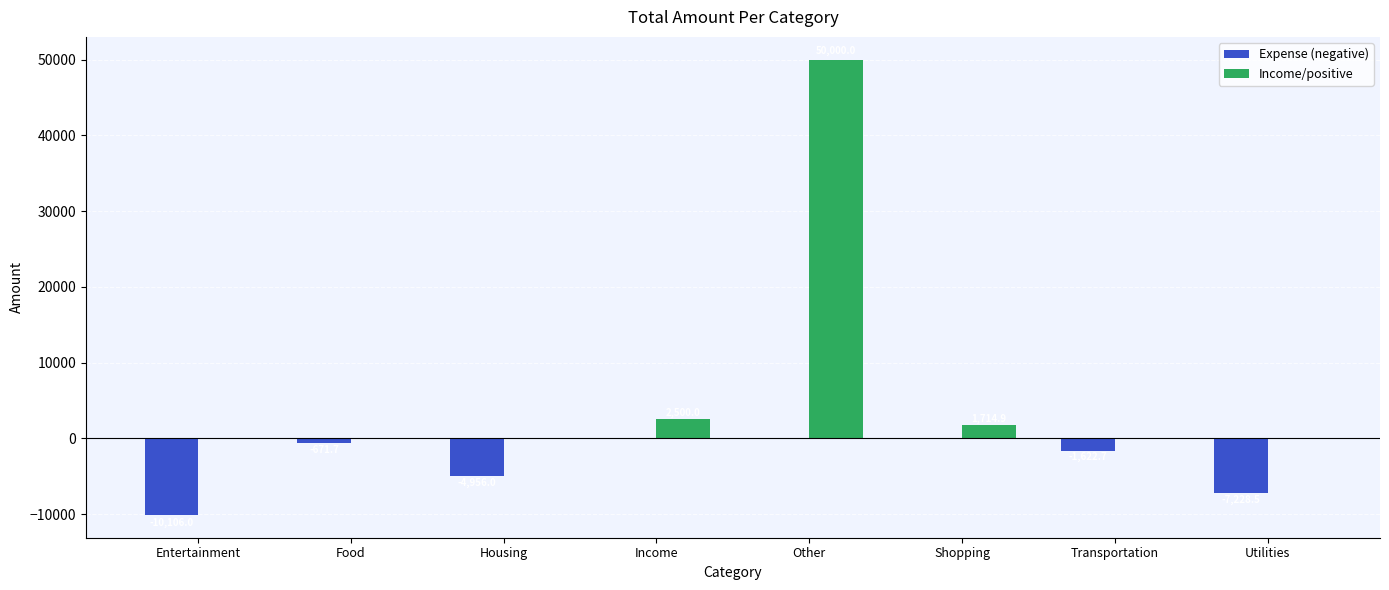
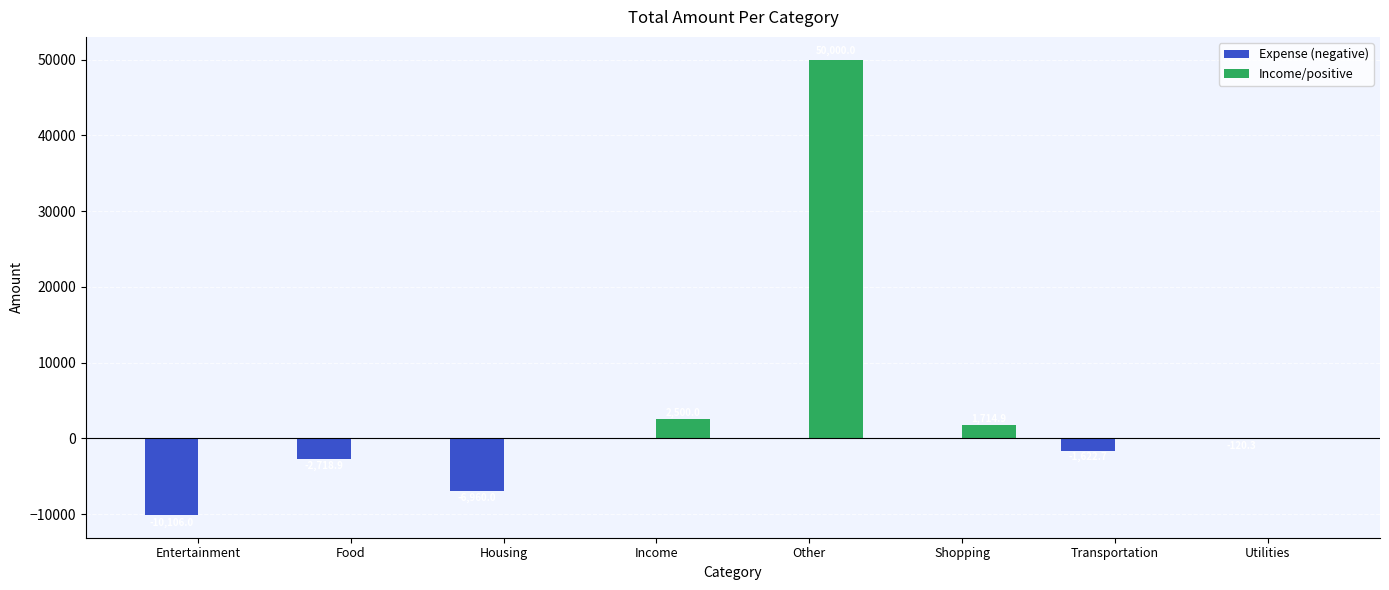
Expense (negative), Food: -1000 -> -3000
Expense (negative), Housing: -5000 -> -7000
Expense (negative), Utilities: -7000 -> 0
